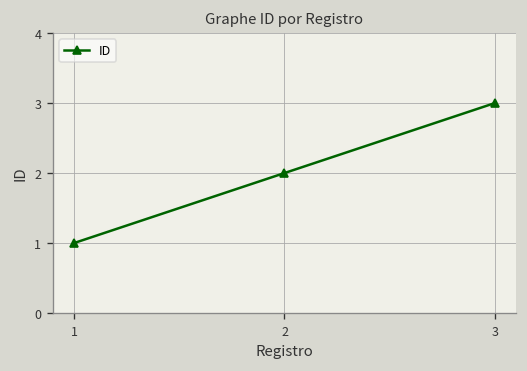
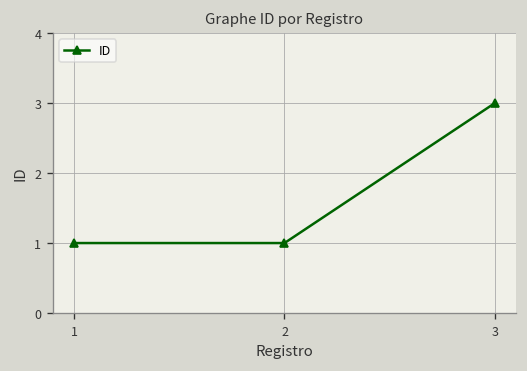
2: 2 -> 1
